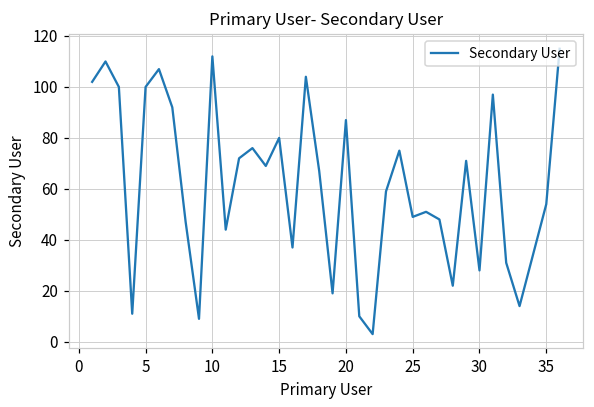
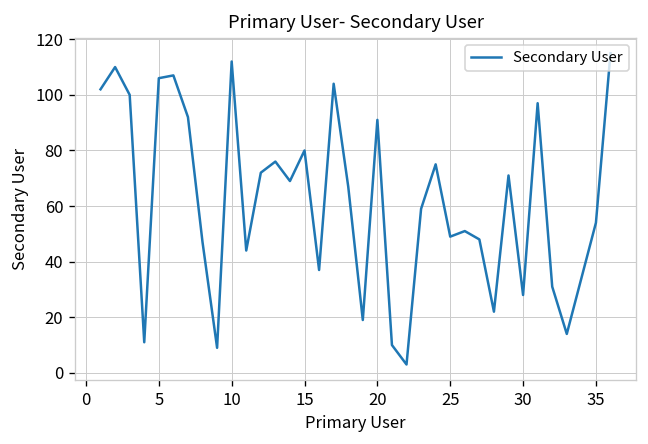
5: 100 -> 106
20: 87 -> 91
